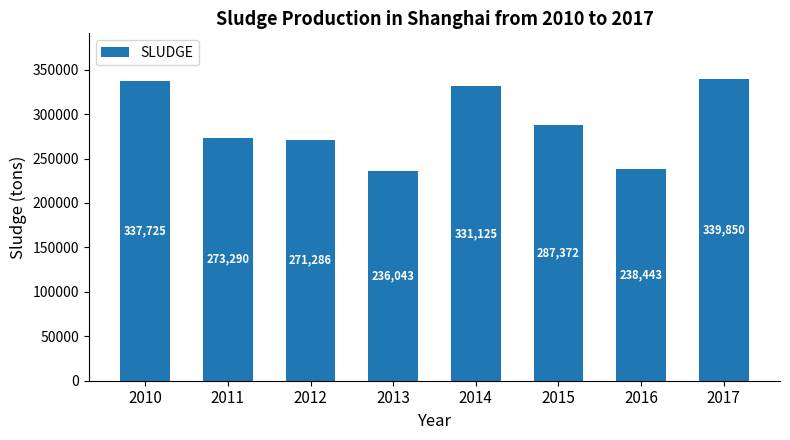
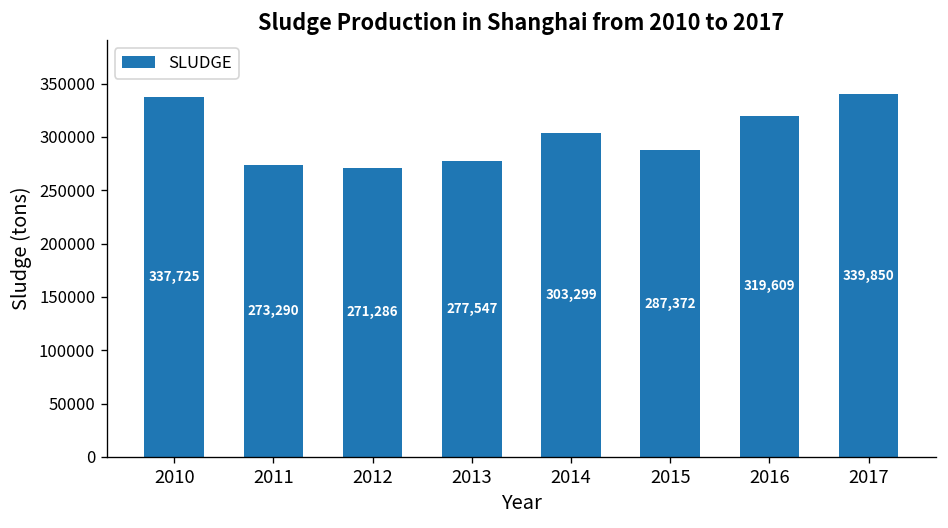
2013: 236,043 -> 277,547
2014: 331,125 -> 303,299
2016: 238,443 -> 319,609
